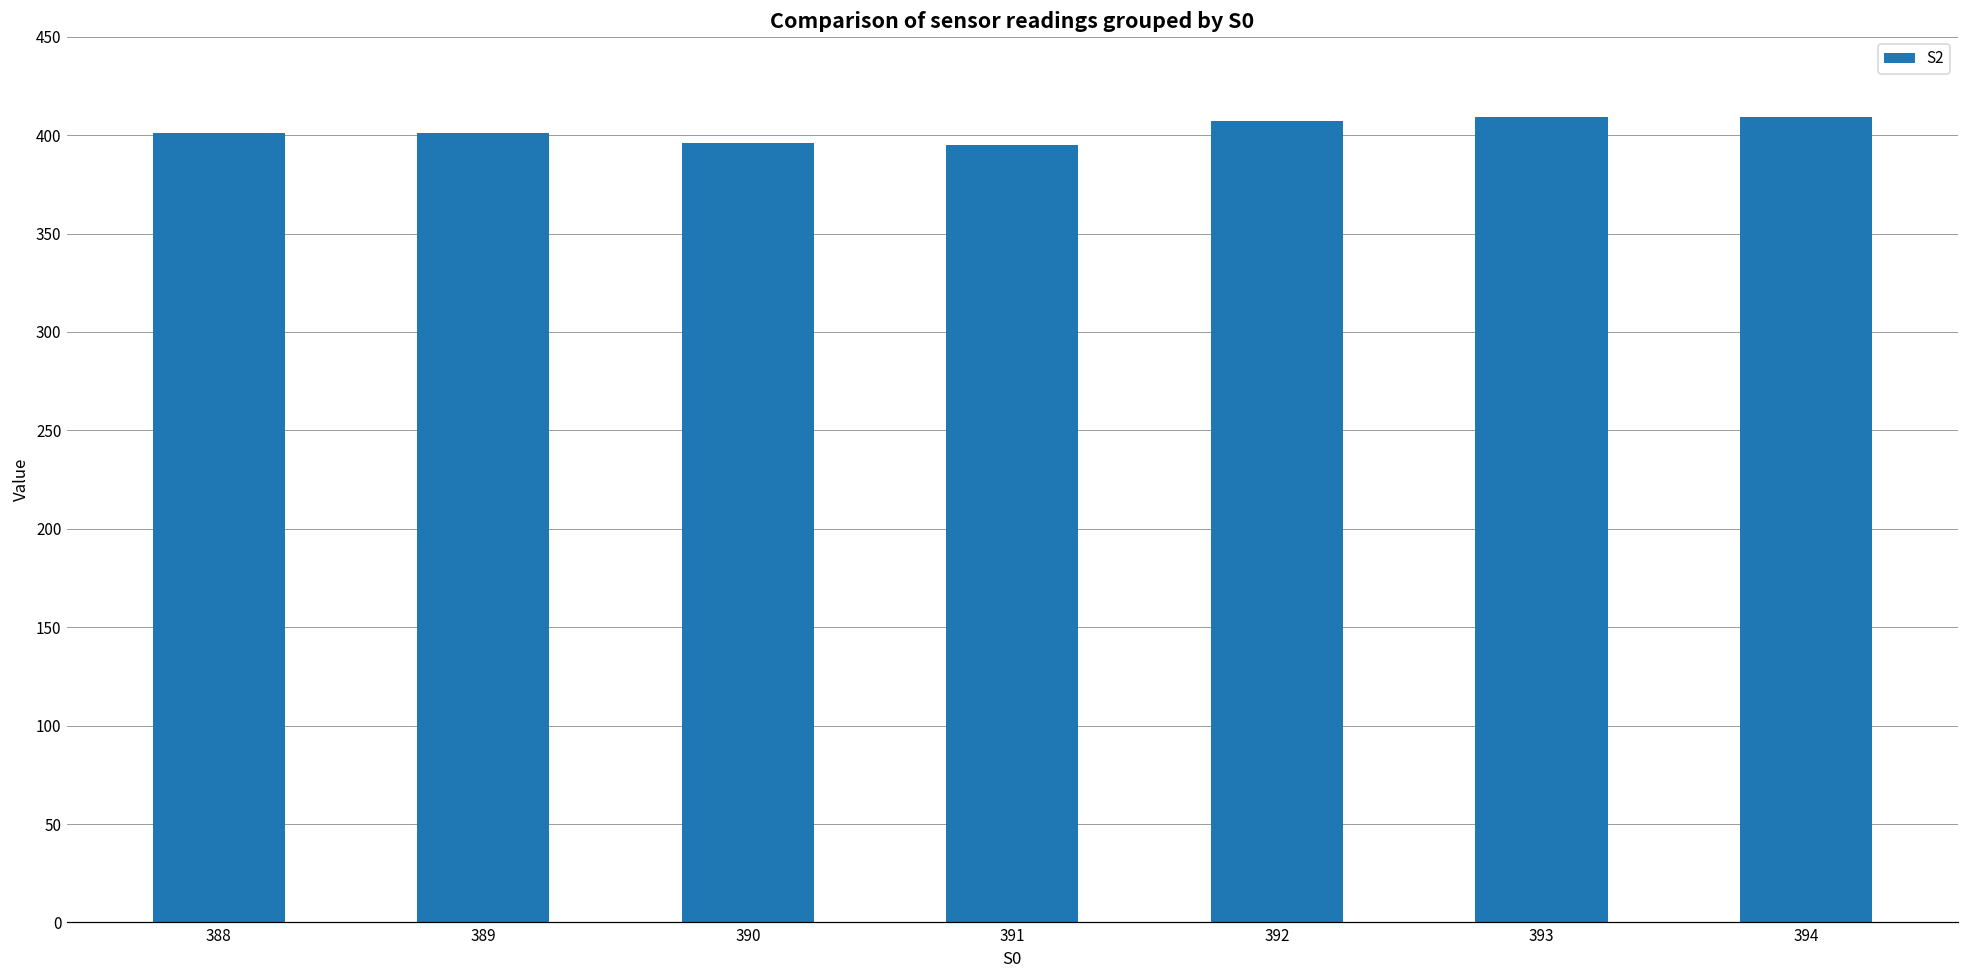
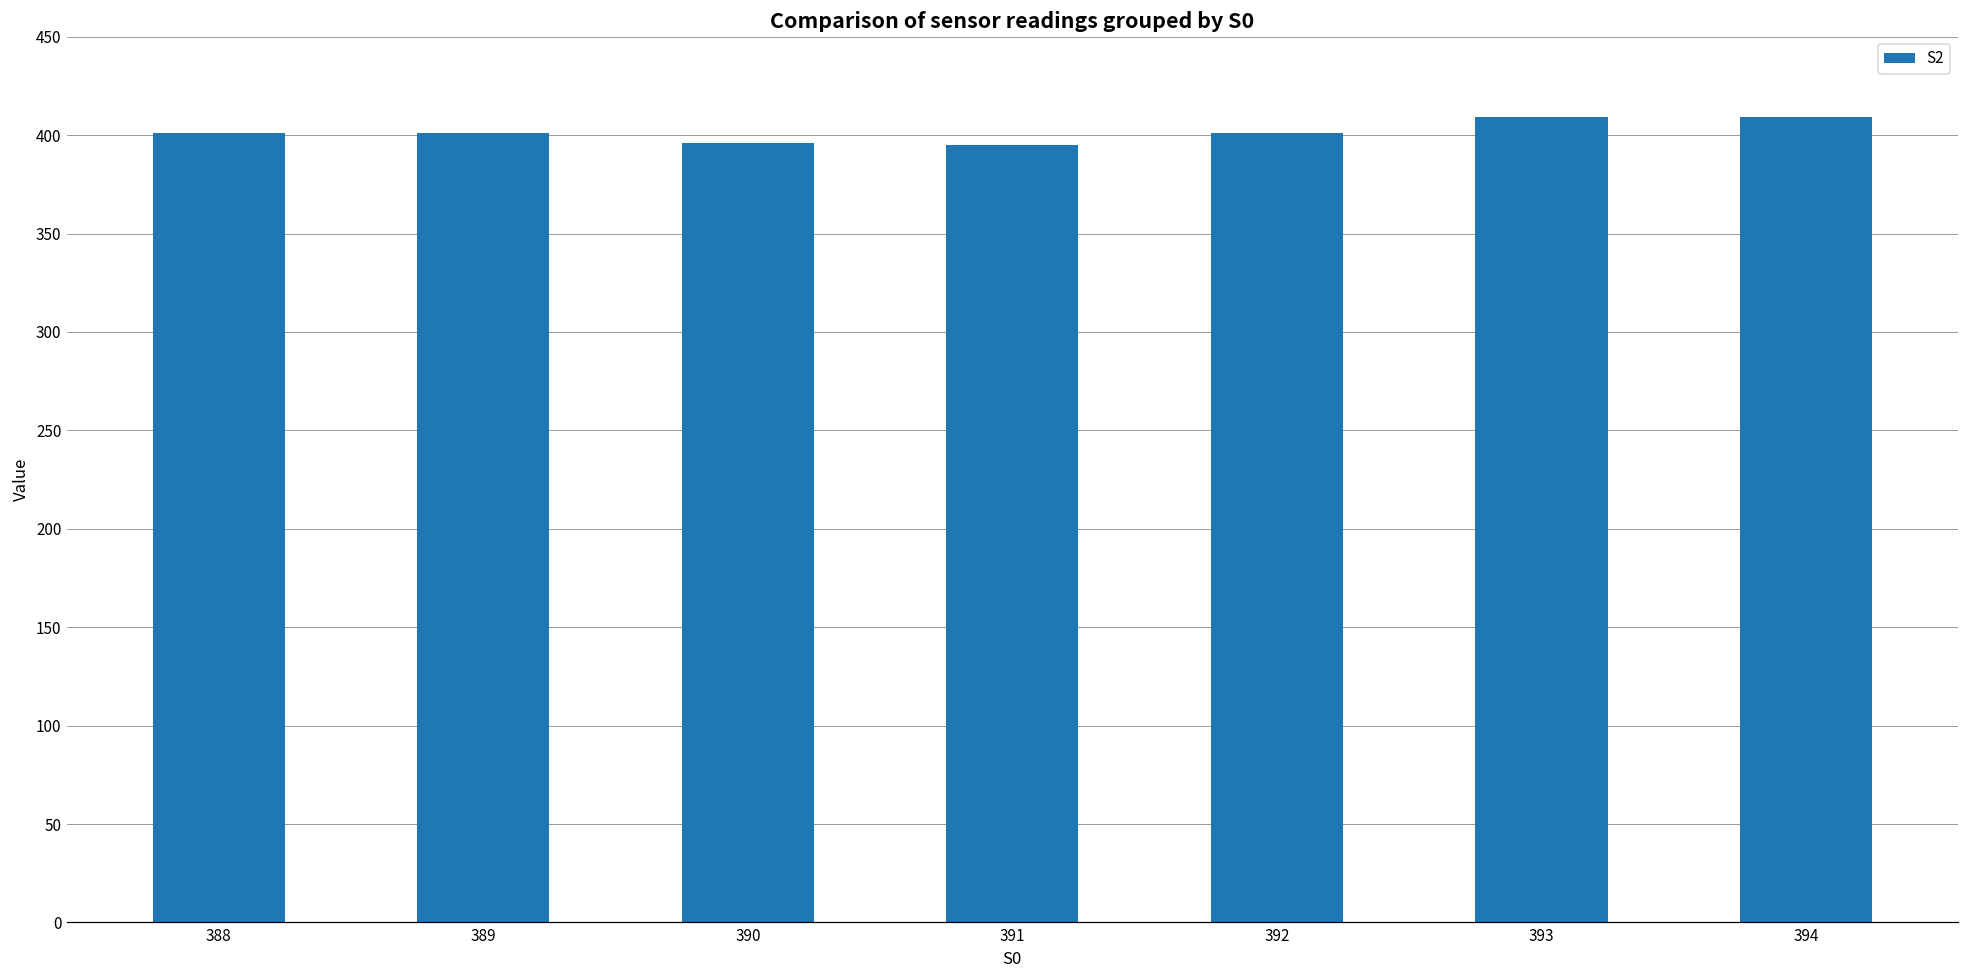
392: 407 -> 401
